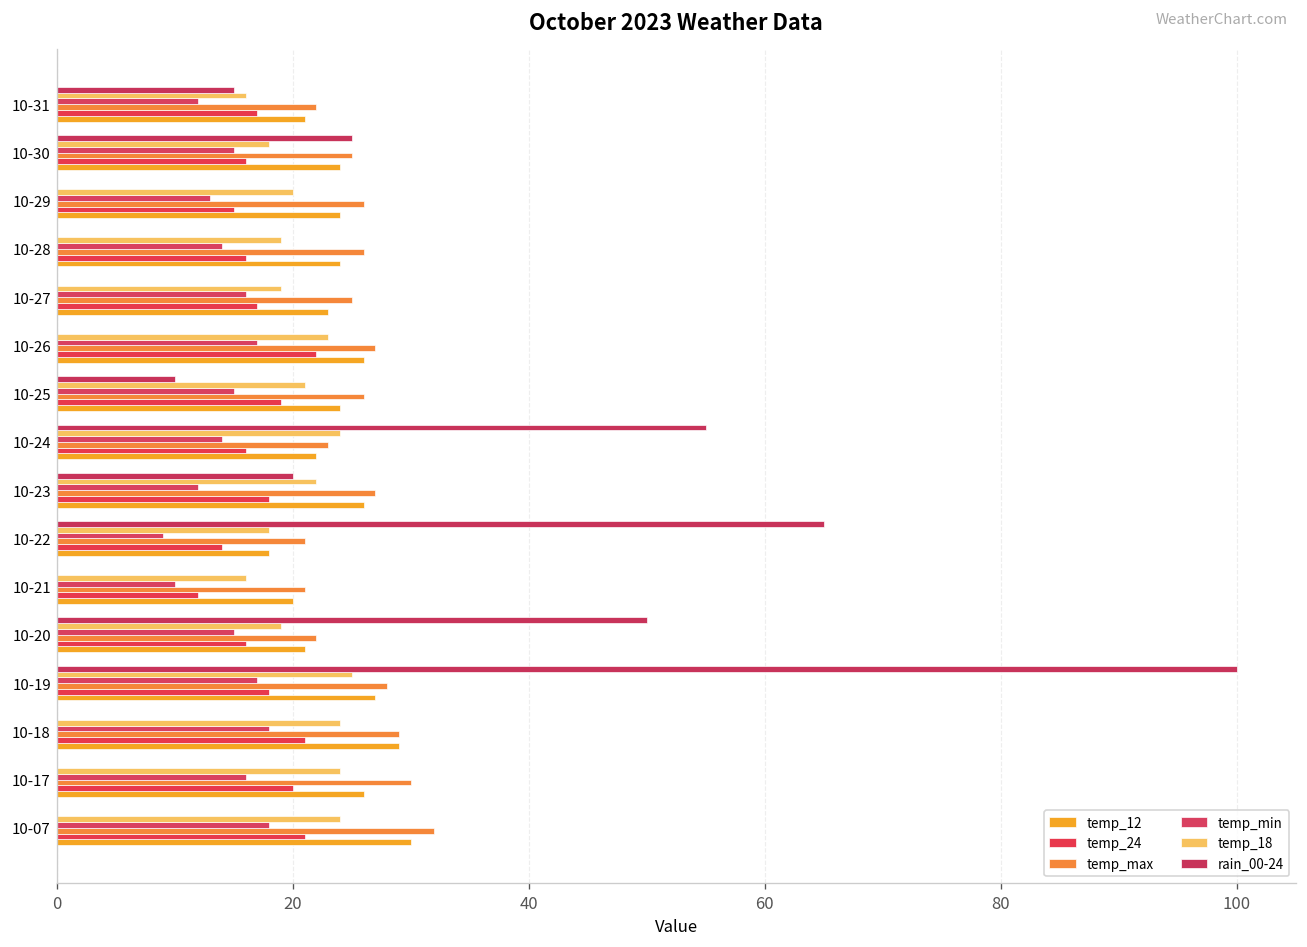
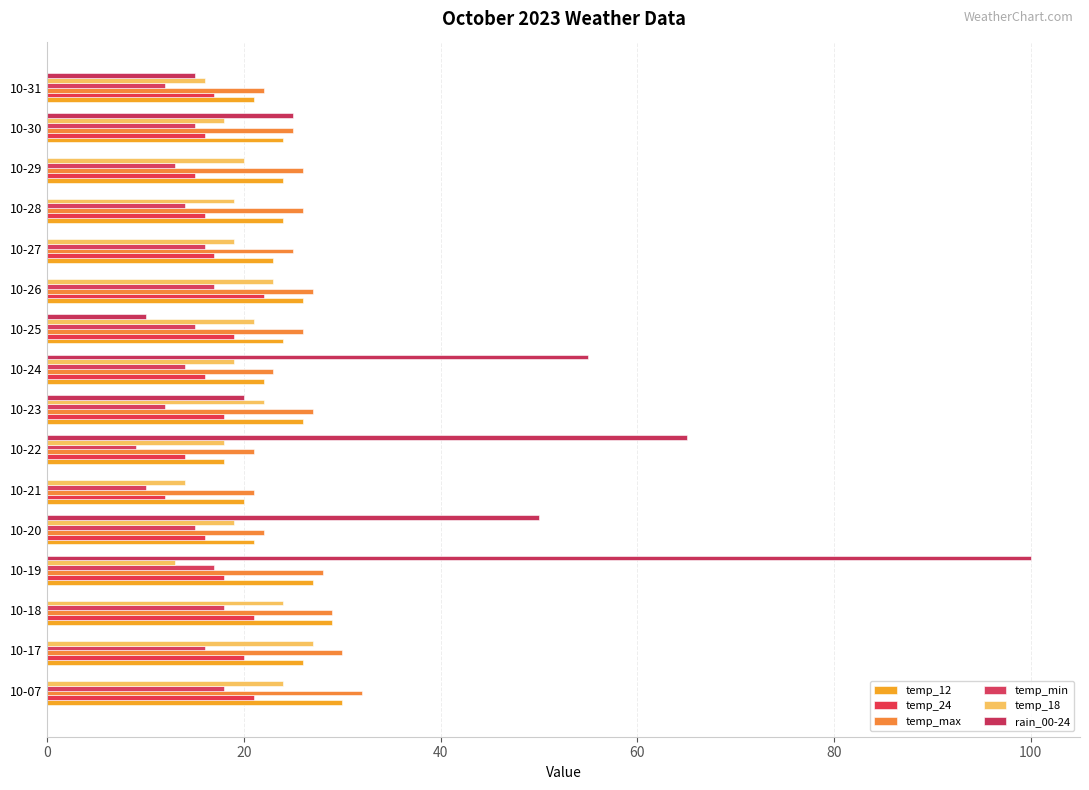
temp_18, 10-24: 24 -> 19
temp_18, 10-21: 16 -> 14
temp_18, 10-19: 25 -> 13
temp_18, 10-17: 24 -> 27
